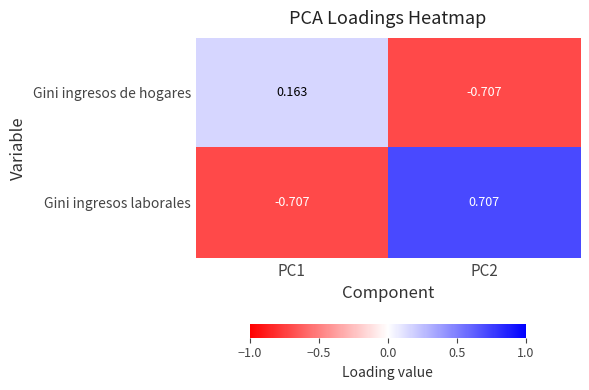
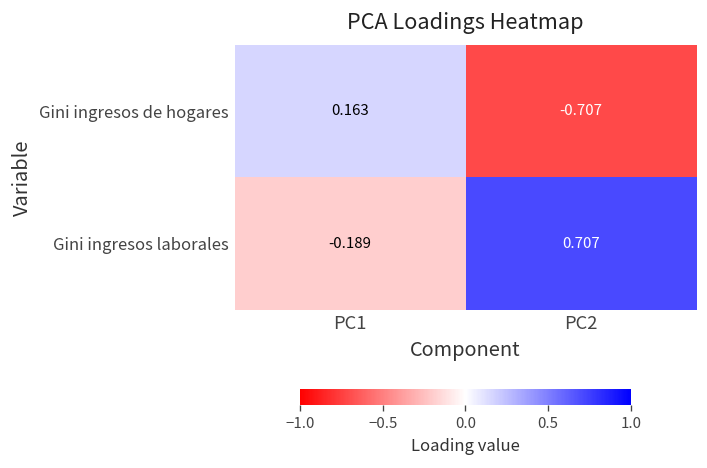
Gini ingresos laborales, PC1: -0.707 -> -0.189
